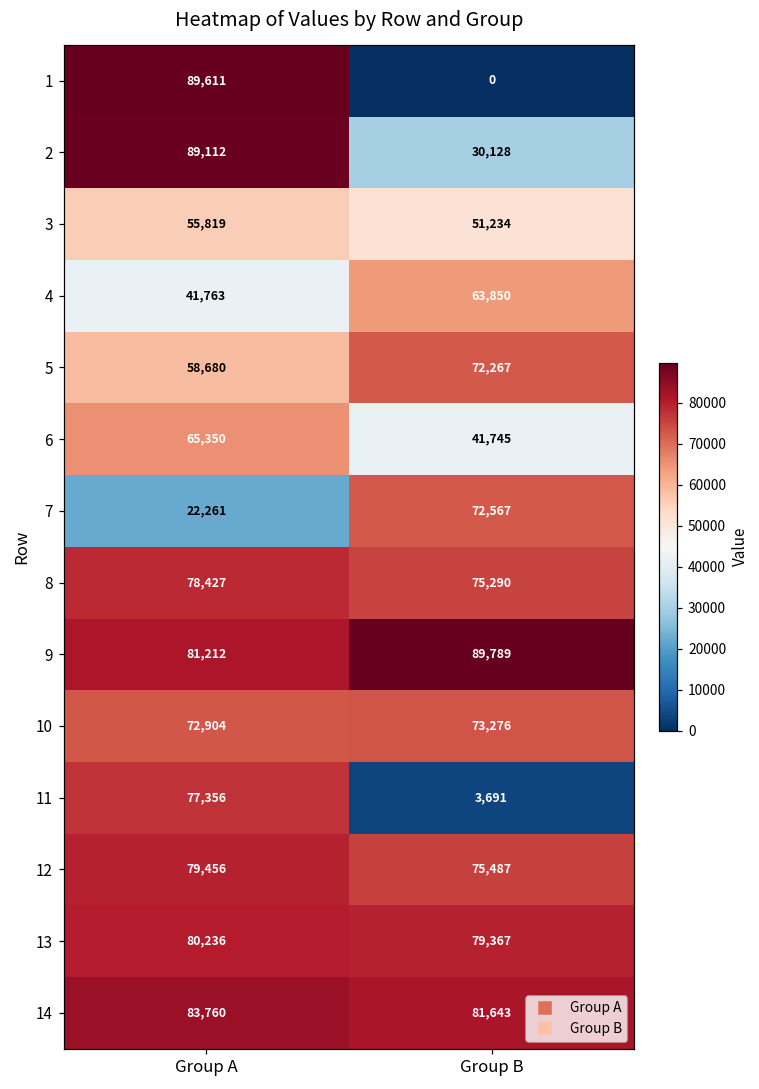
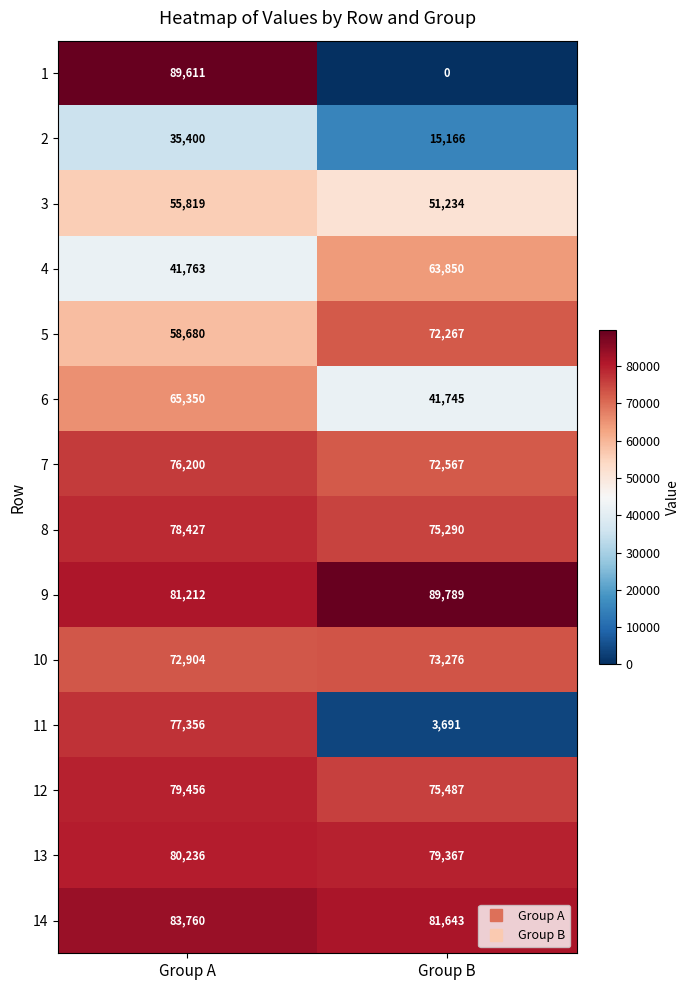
2, Group A: 89,112 -> 35,400
2, Group B: 30,128 -> 15,166
7, Group A: 22,261 -> 76,200
